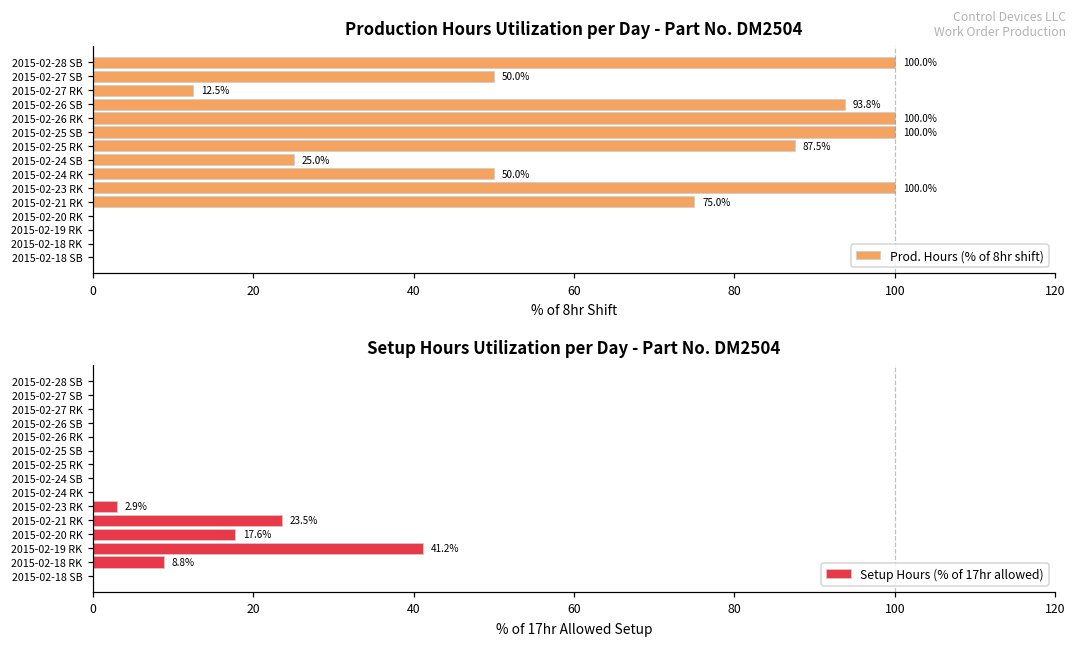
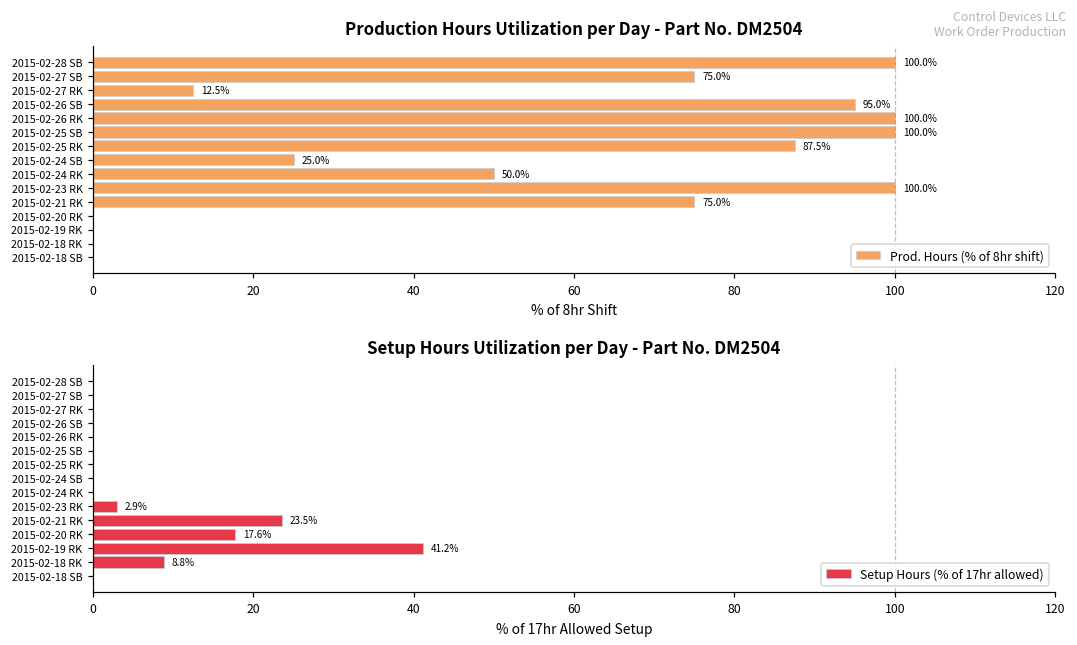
Production Hours Utilization per Day - Part No. DM2504, 2015-02-27 SB: 50.0% -> 75.0%
Production Hours Utilization per Day - Part No. DM2504, 2015-02-26 SB: 93.8% -> 95.0%
